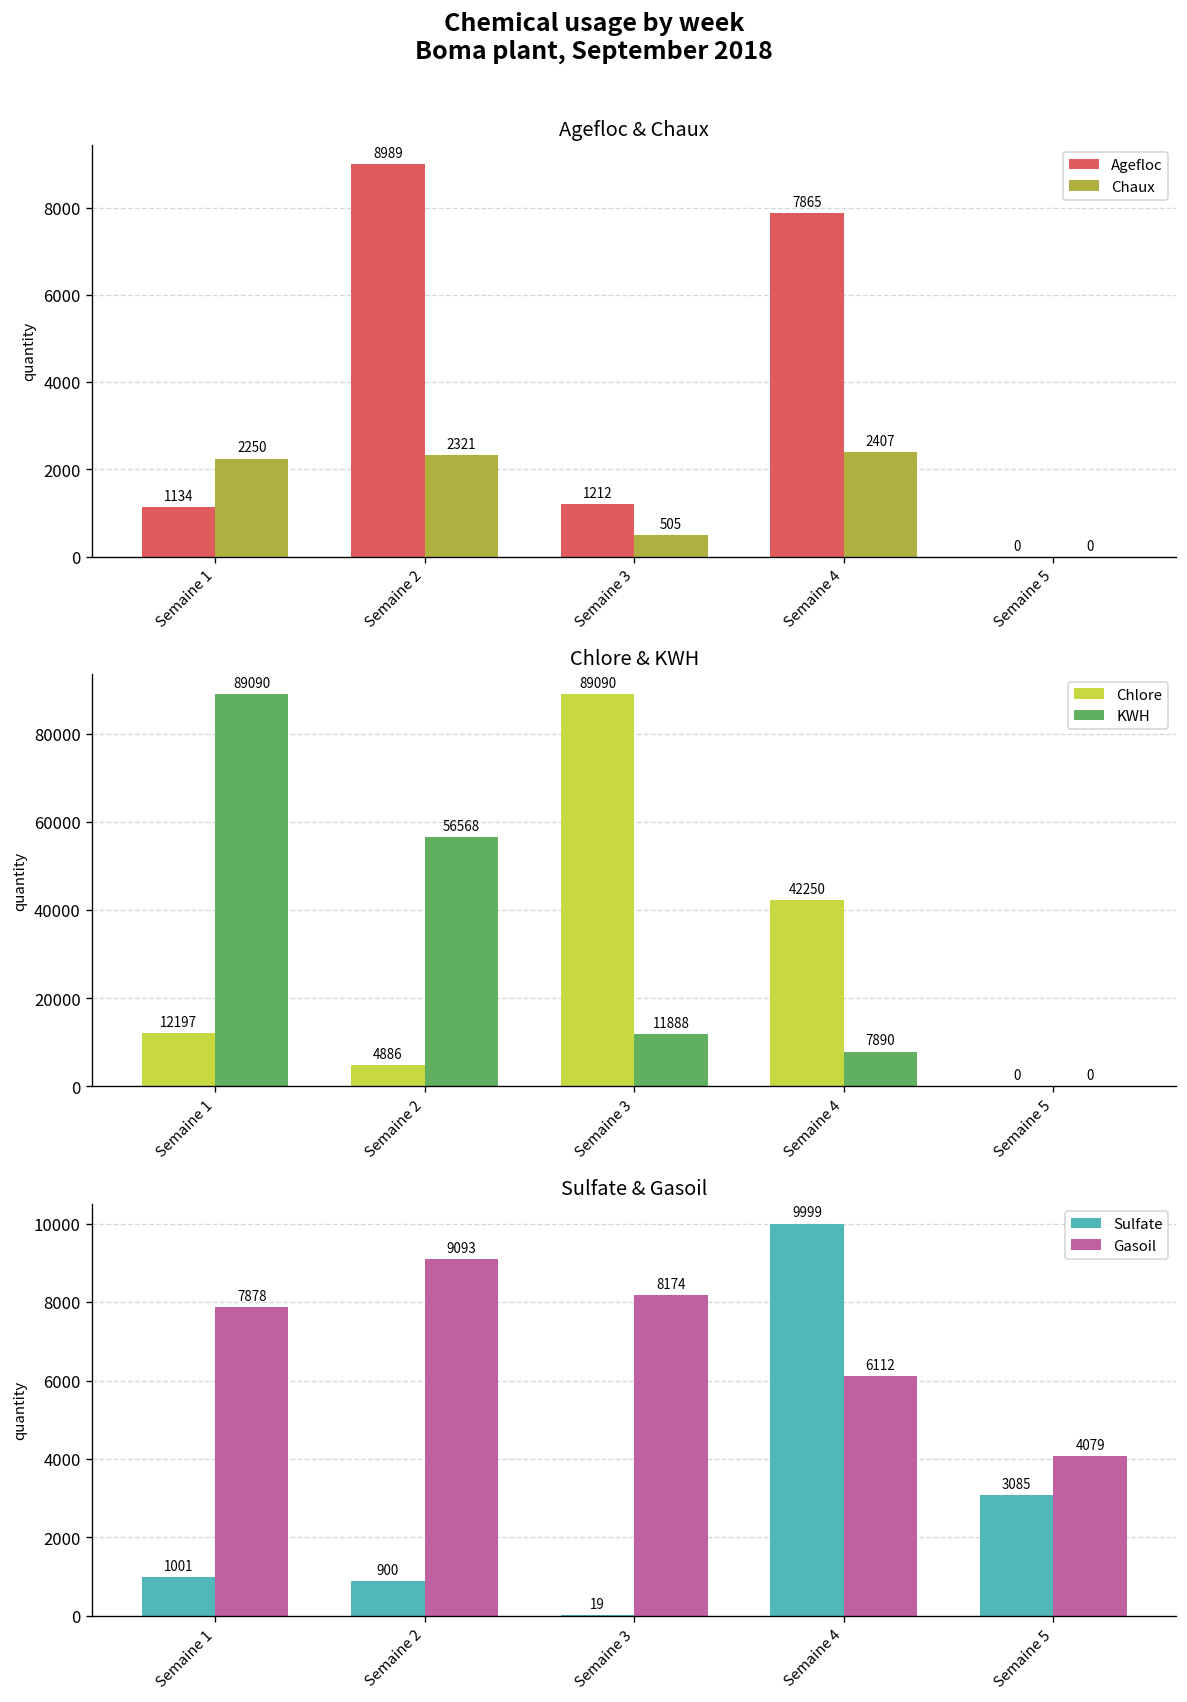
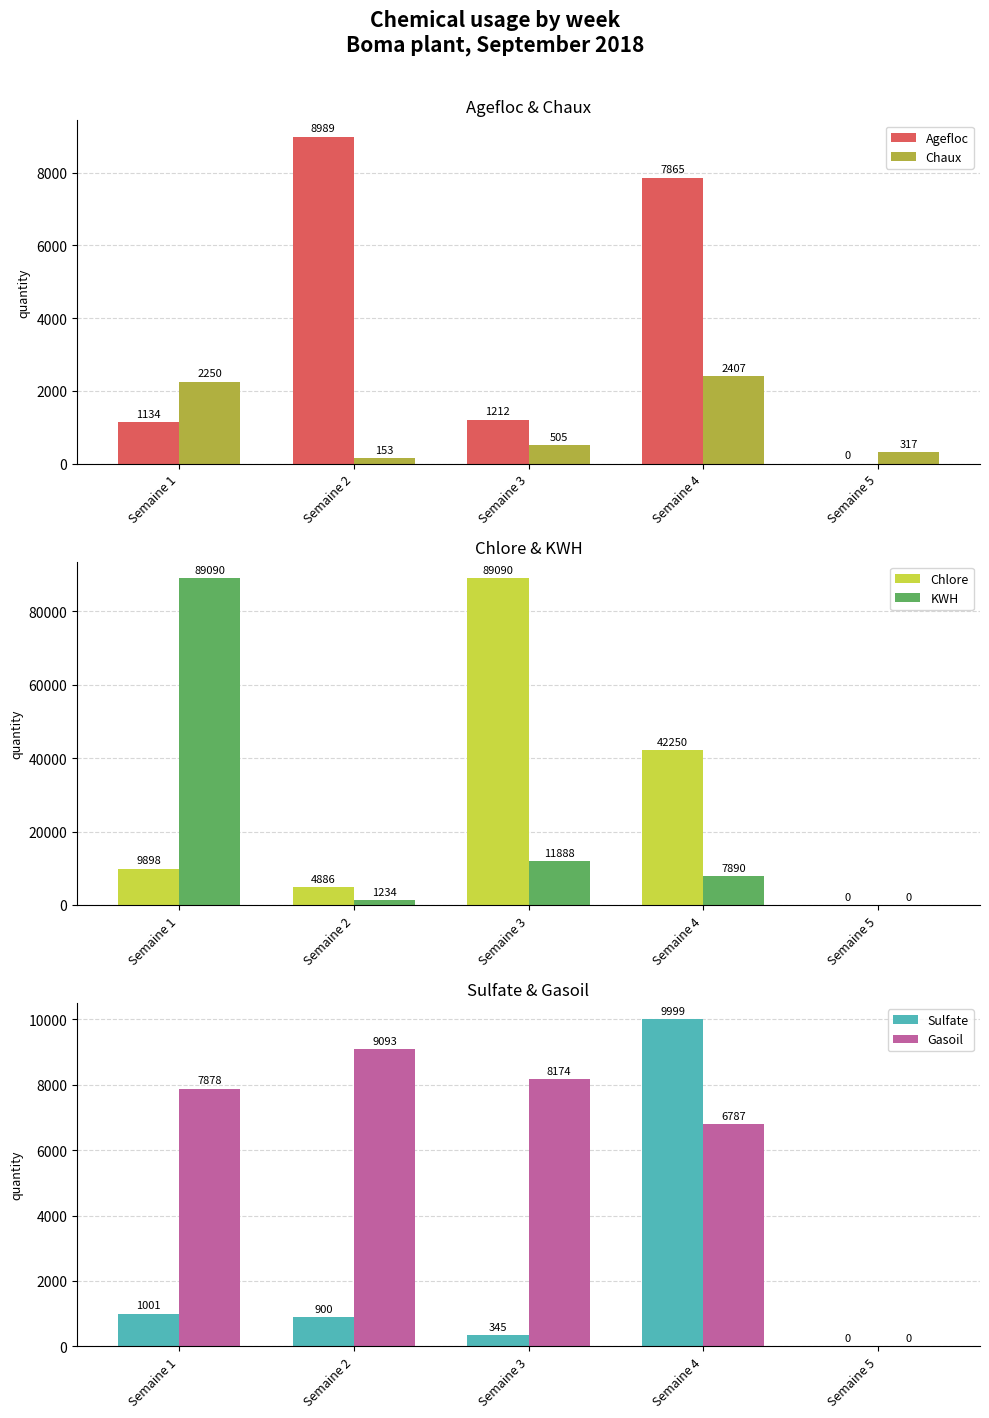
Agefloc & Chaux, Chaux, Semaine 2: 2321 -> 153
Agefloc & Chaux, Chaux, Semaine 5: 0 -> 317
Chlore & KWH, Chlore, Semaine 1: 12197 -> 9898
Chlore & KWH, KWH, Semaine 2: 56568 -> 1234
Sulfate & Gasoil, Sulfate, Semaine 3: 19 -> 345
Sulfate & Gasoil, Gasoil, Semaine 4: 6112 -> 6787
Sulfate & Gasoil, Sulfate, Semaine 5: 3085 -> 0
Sulfate & Gasoil, Gasoil, Semaine 5: 4079 -> 0
